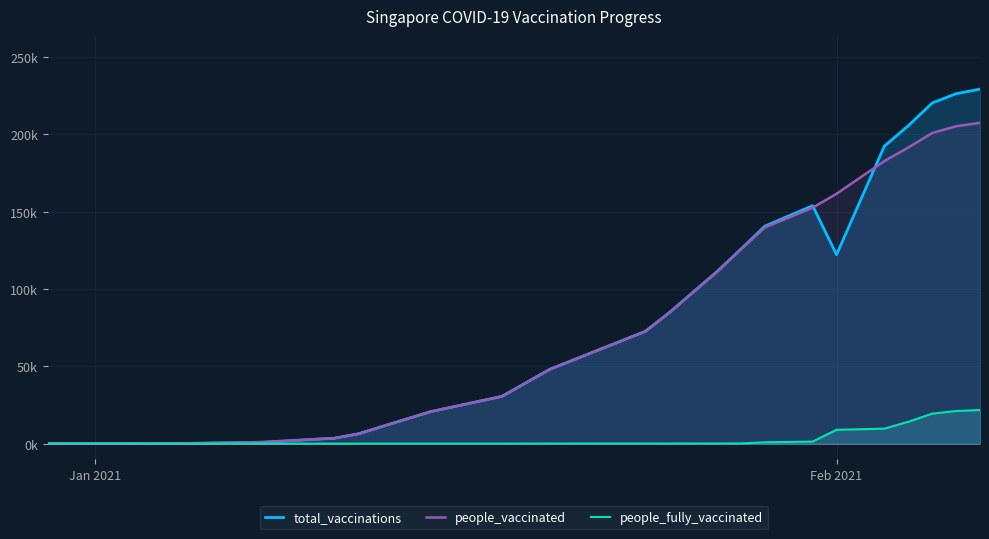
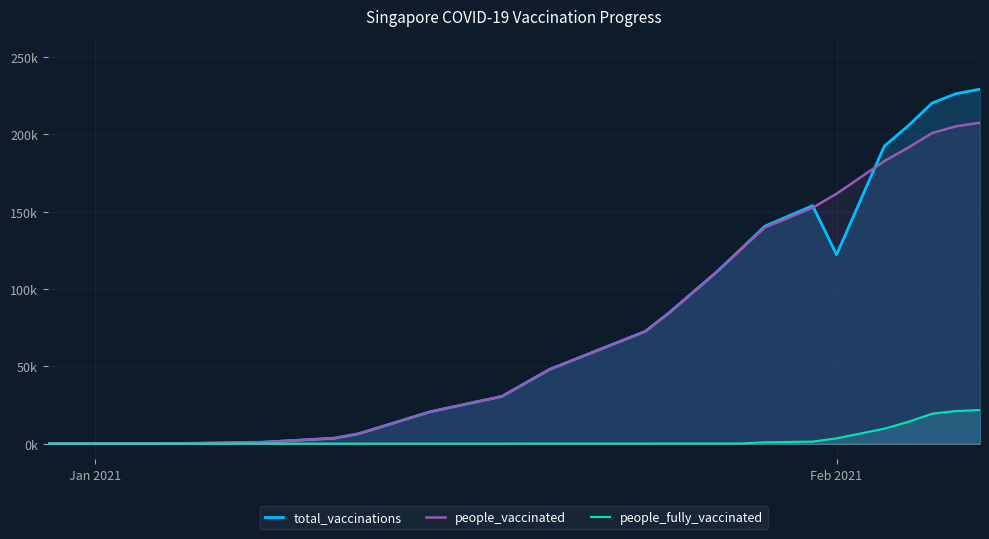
people_fully_vaccinated, Feb 2021: 9000 -> 3000
